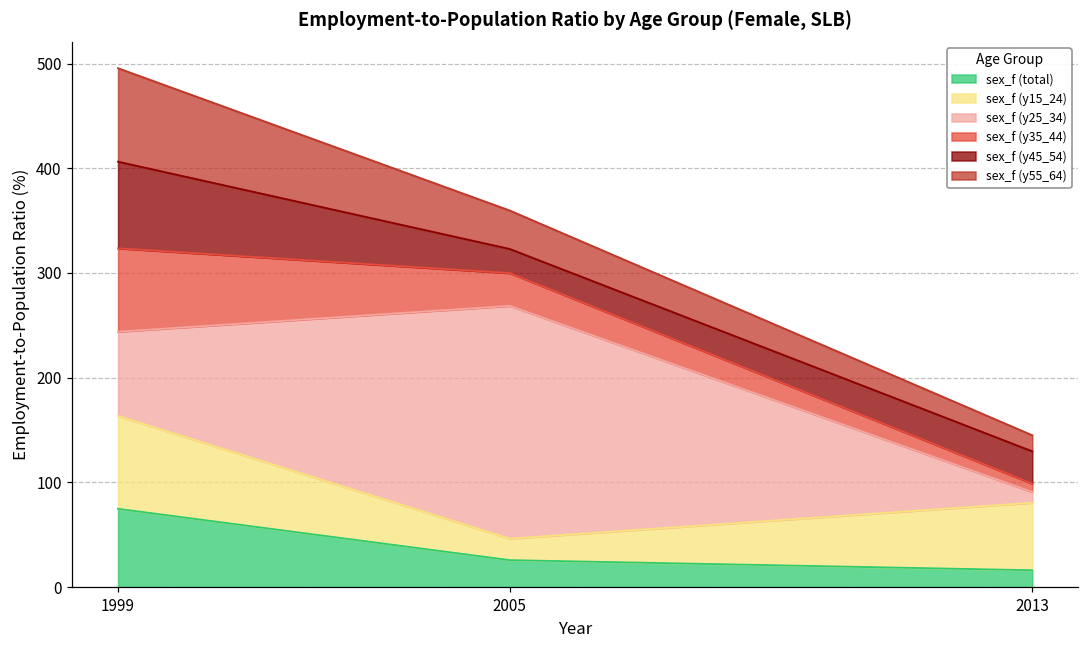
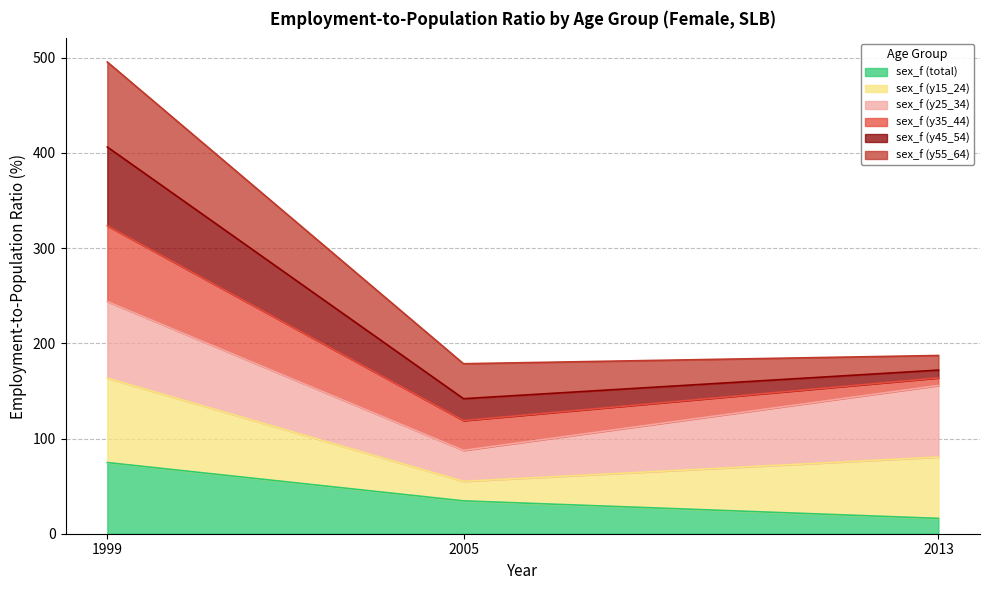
sex_f (total), 2005: 26 -> 35
sex_f (y25_34), 2005: 220 -> 30
sex_f (y25_34), 2013: 10 -> 80
sex_f (y45_54), 2013: 30 -> 10
